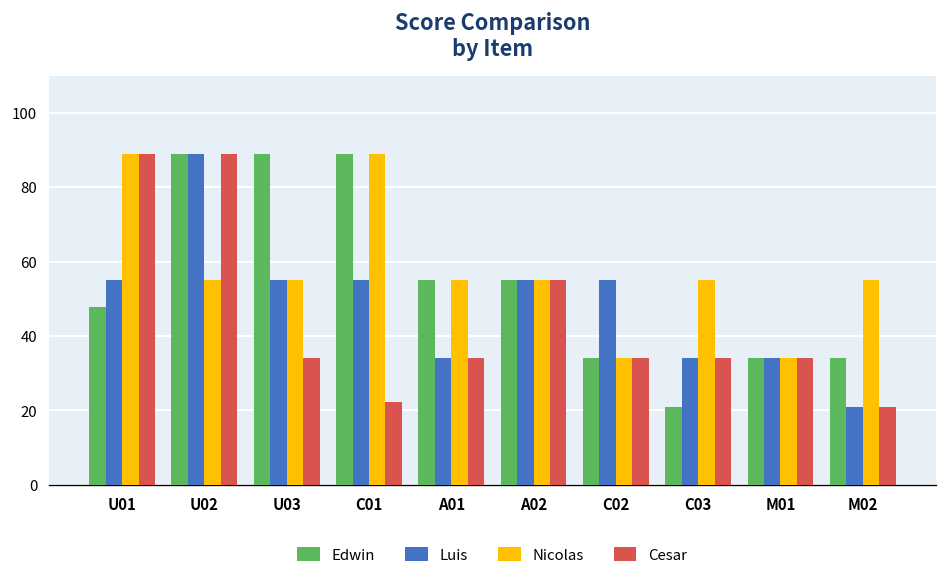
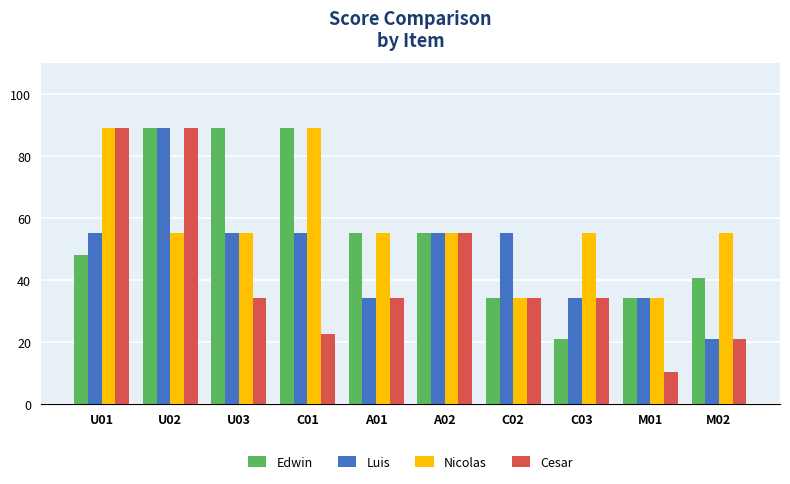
Cesar, M01: 34 -> 10
Edwin, M02: 34 -> 41
